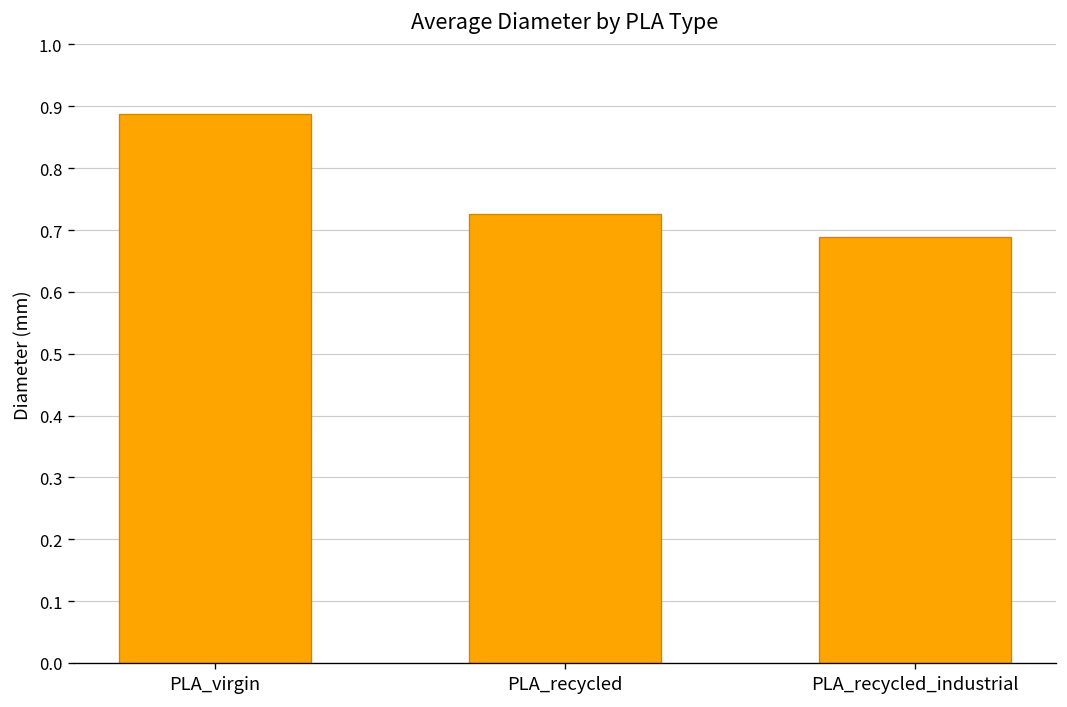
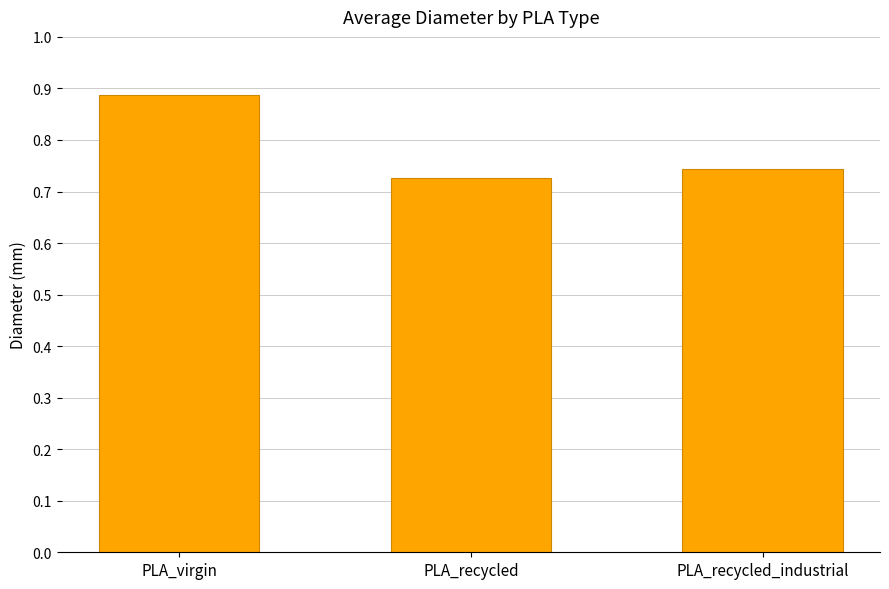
PLA_recycled_industrial: 0.69 -> 0.74
